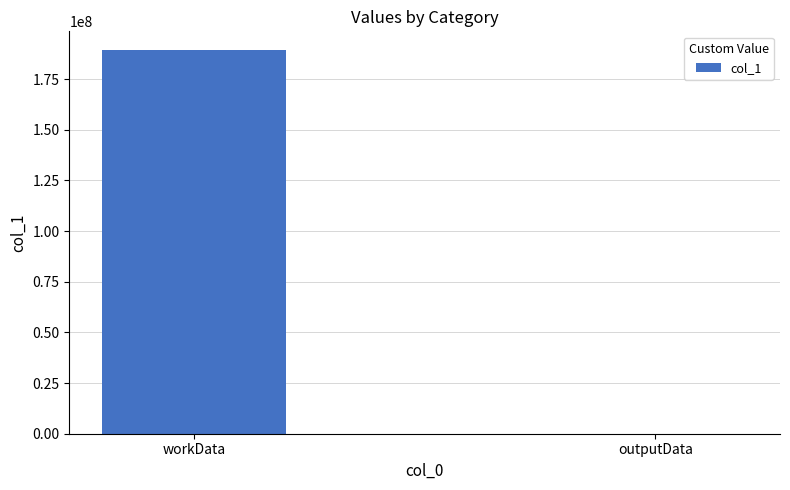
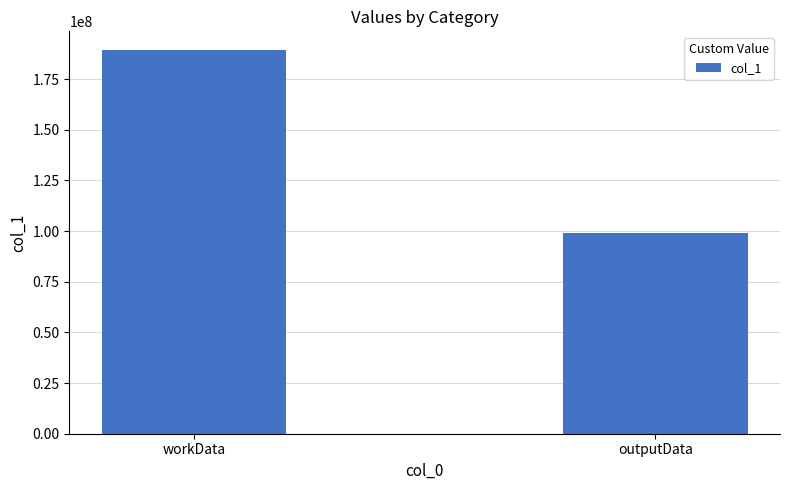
outputData: 0 -> 99000000
